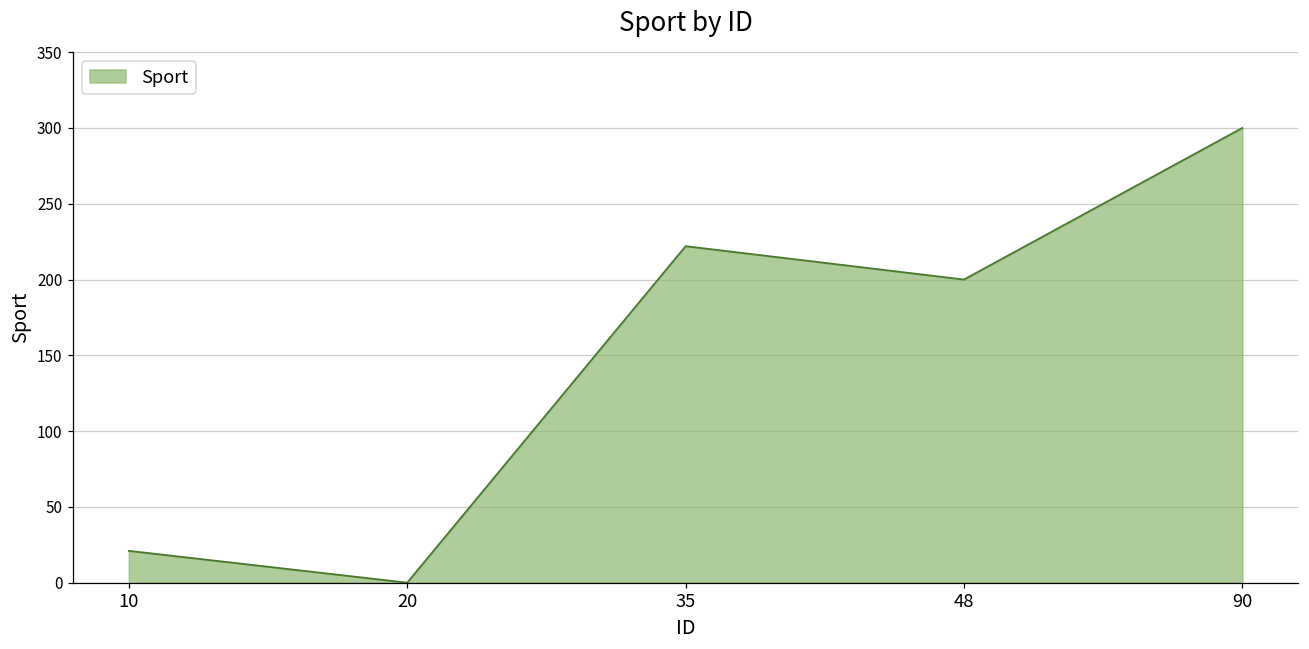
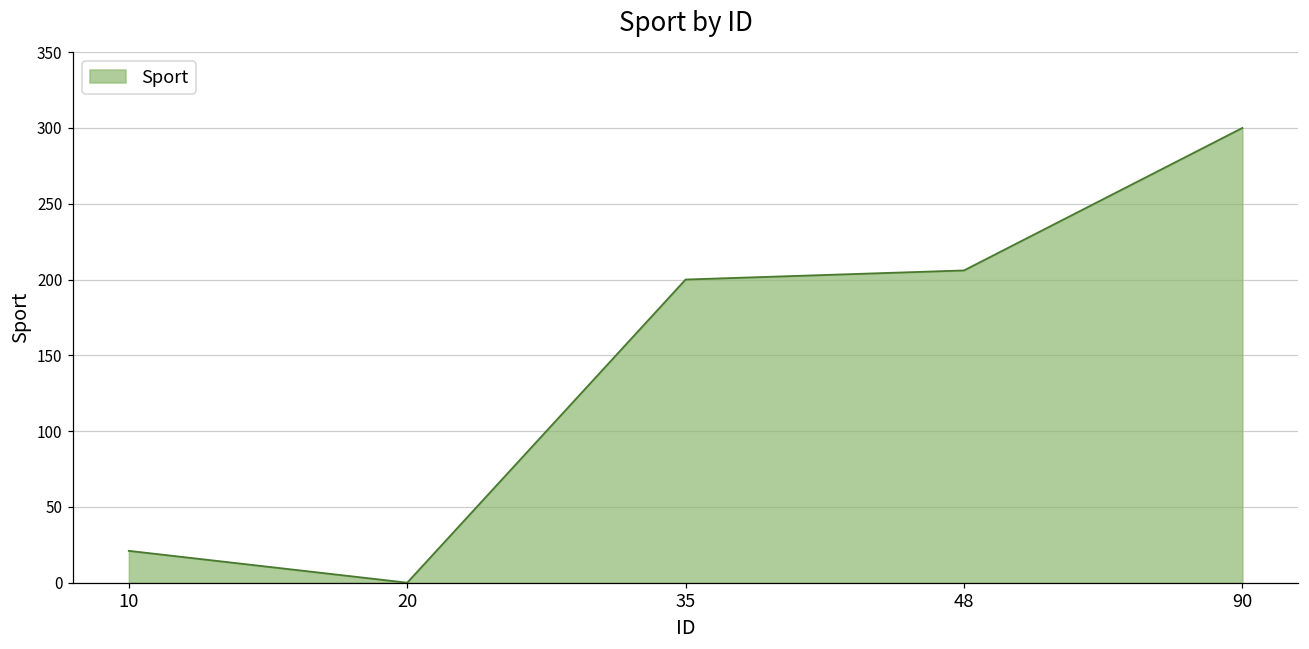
35: 222 -> 200
48: 200 -> 206
